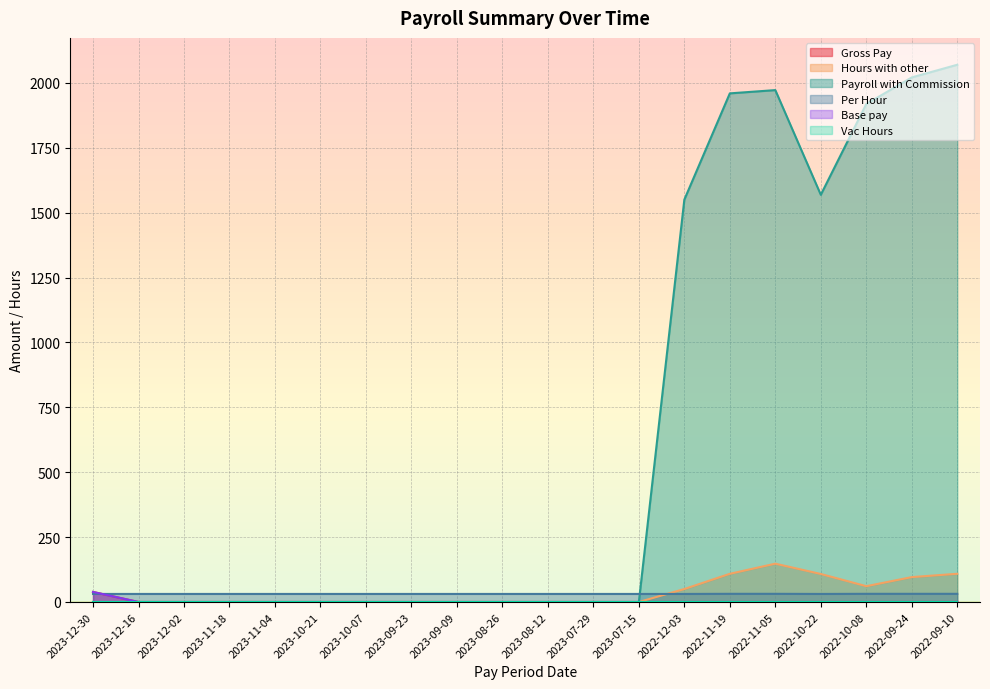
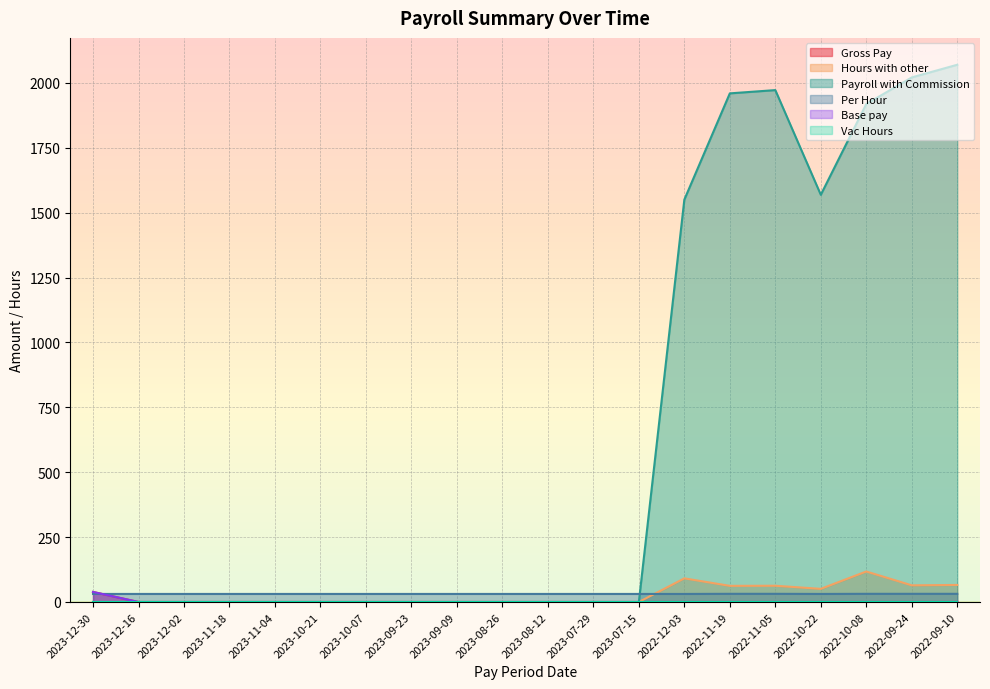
Hours with other, 2022-12-03: 50 -> 90
Hours with other, 2022-11-19: 110 -> 60
Hours with other, 2022-11-05: 150 -> 60
Hours with other, 2022-10-22: 110 -> 50
Hours with other, 2022-10-08: 60 -> 120
Hours with other, 2022-09-24: 100 -> 60
Hours with other, 2022-09-10: 110 -> 70
